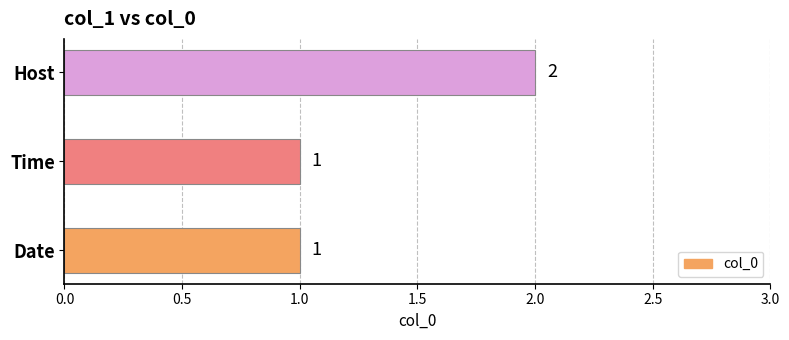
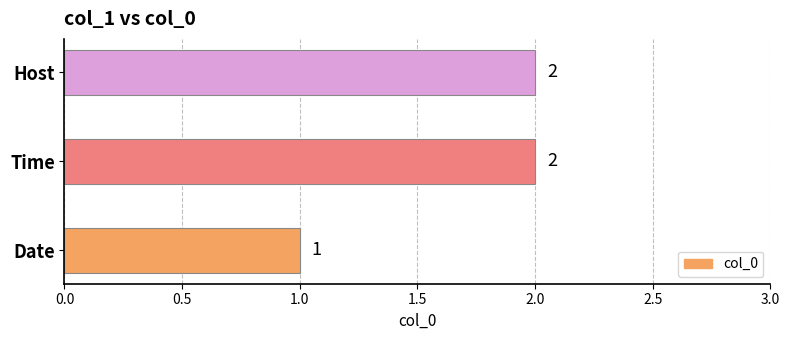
Time: 1 -> 2
